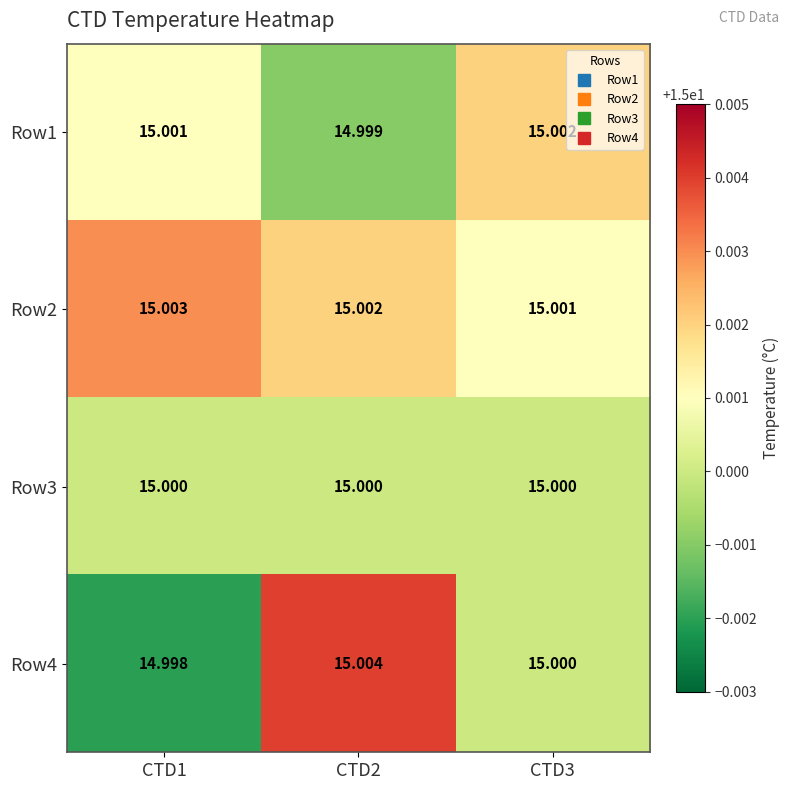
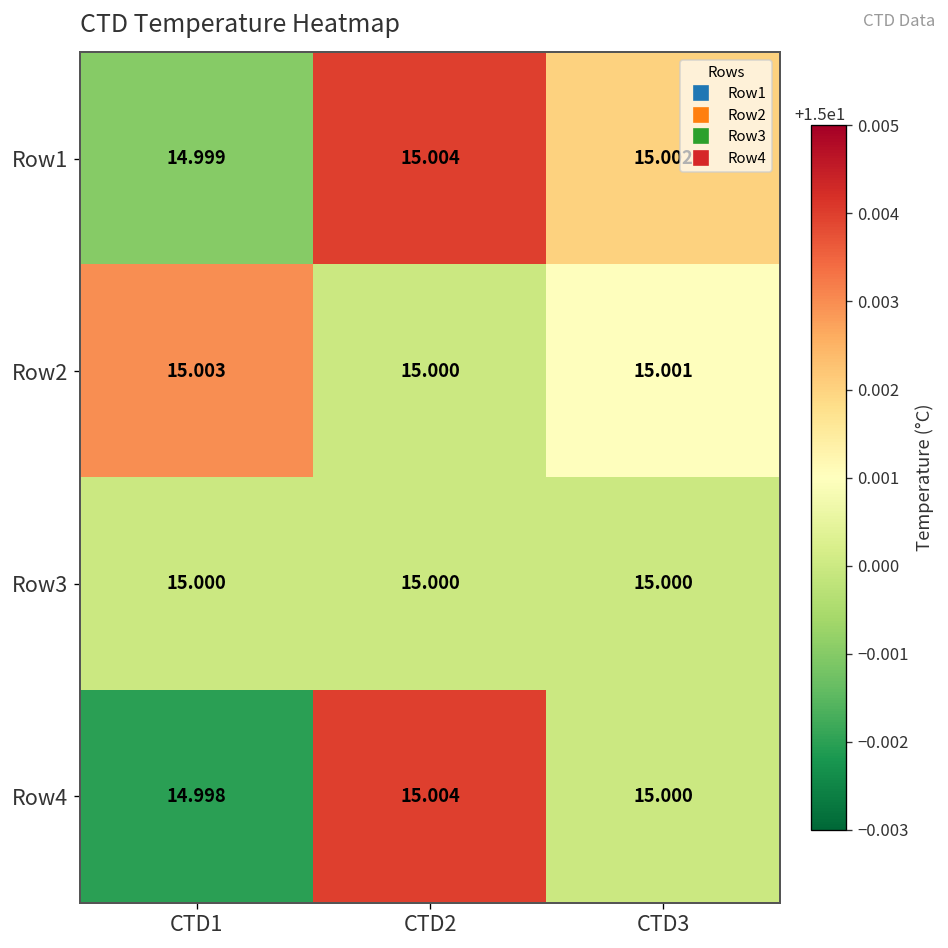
Row1, CTD1: 15.001 -> 14.999
Row1, CTD2: 14.999 -> 15.004
Row2, CTD2: 15.002 -> 15.000
